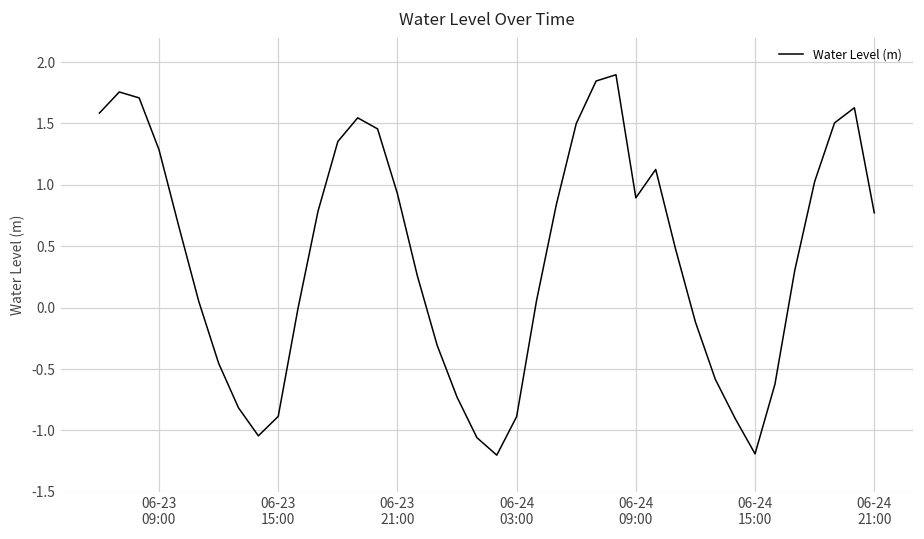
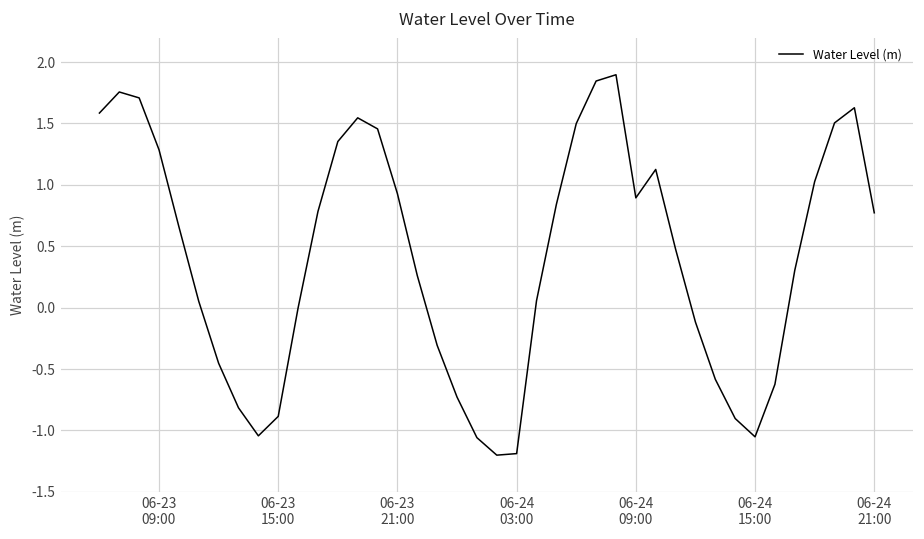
06-24 03:00: -0.89 -> -1.19
06-24 15:00: -1.19 -> -1.05
